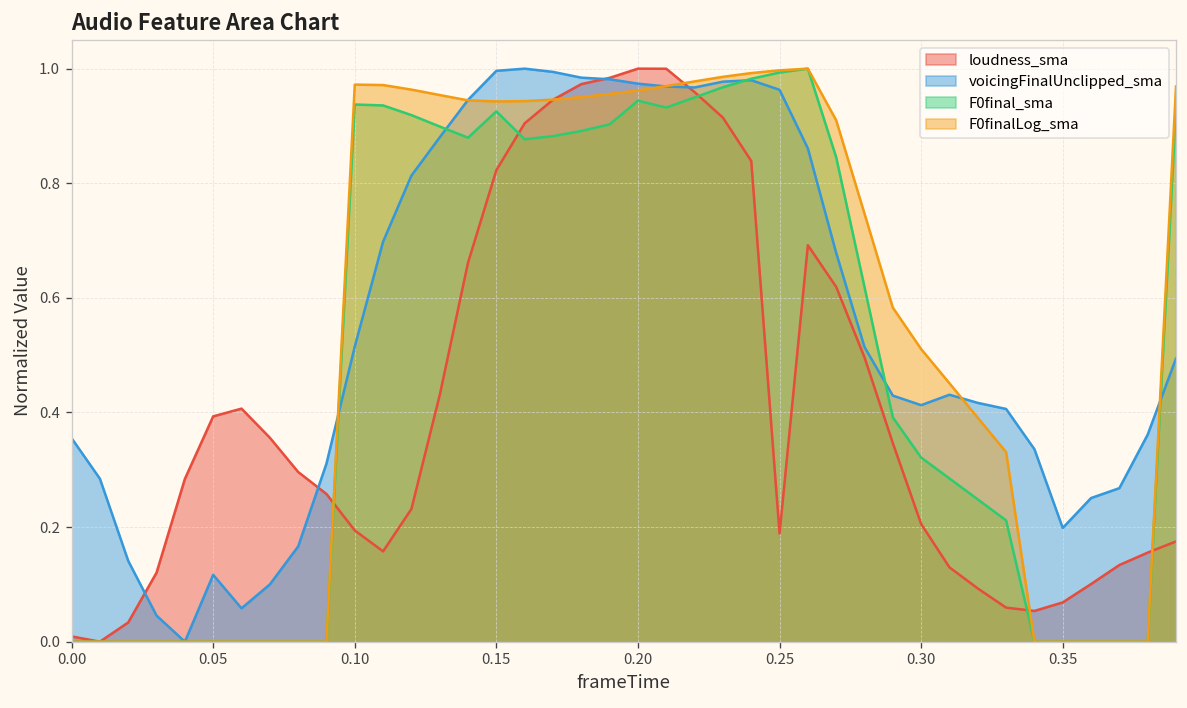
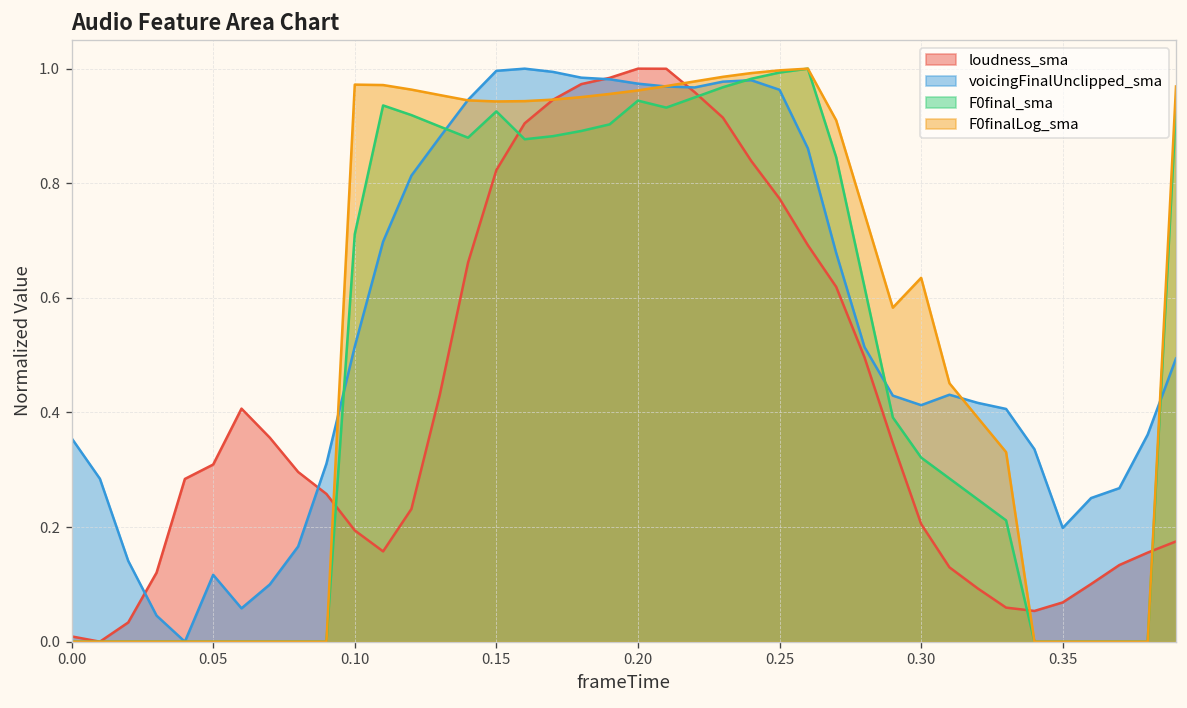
loudness_sma, 0.05: 0.39 -> 0.31
F0final_sma, 0.10: 0.94 -> 0.71
loudness_sma, 0.25: 0.19 -> 0.77
F0finalLog_sma, 0.30: 0.51 -> 0.63
